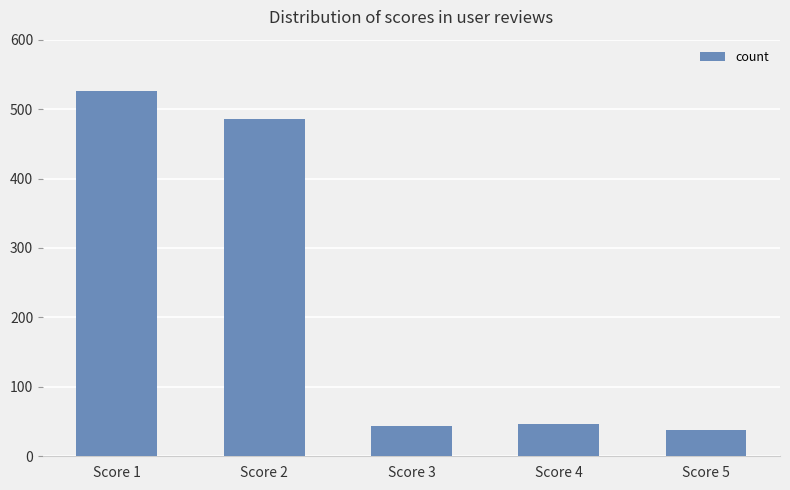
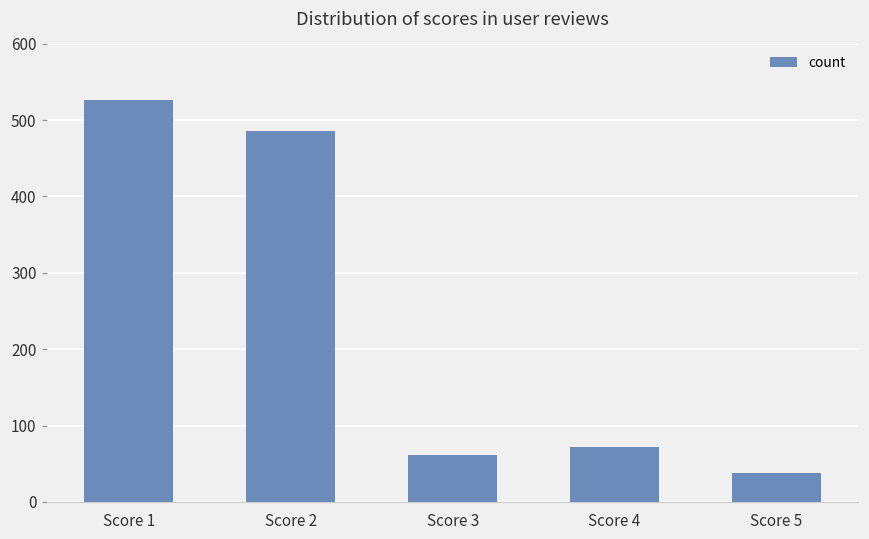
Score 3: 40 -> 60
Score 4: 50 -> 70
